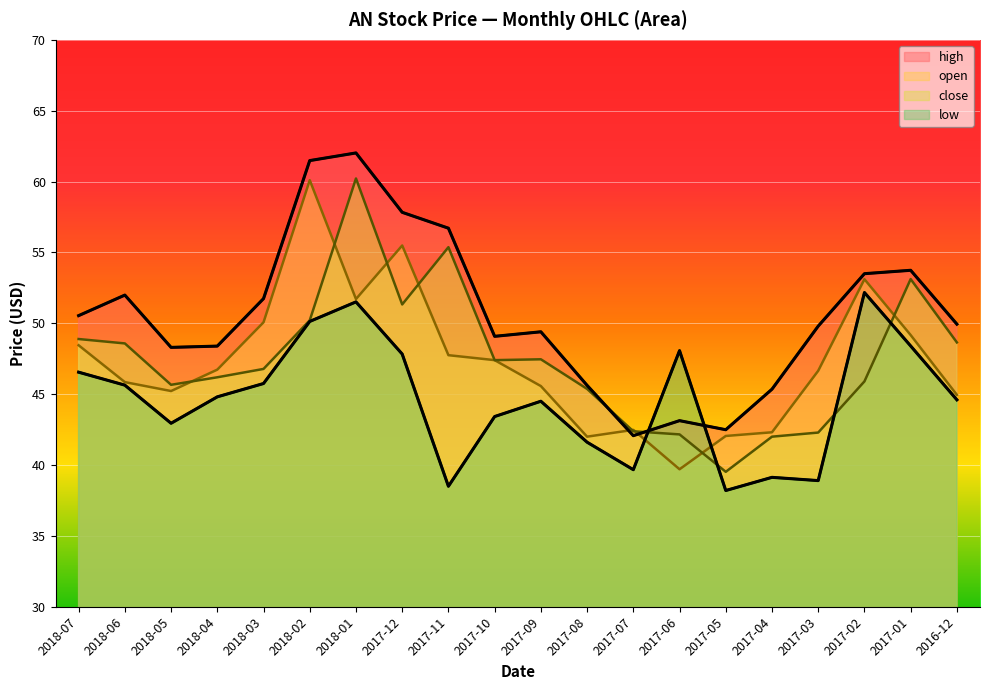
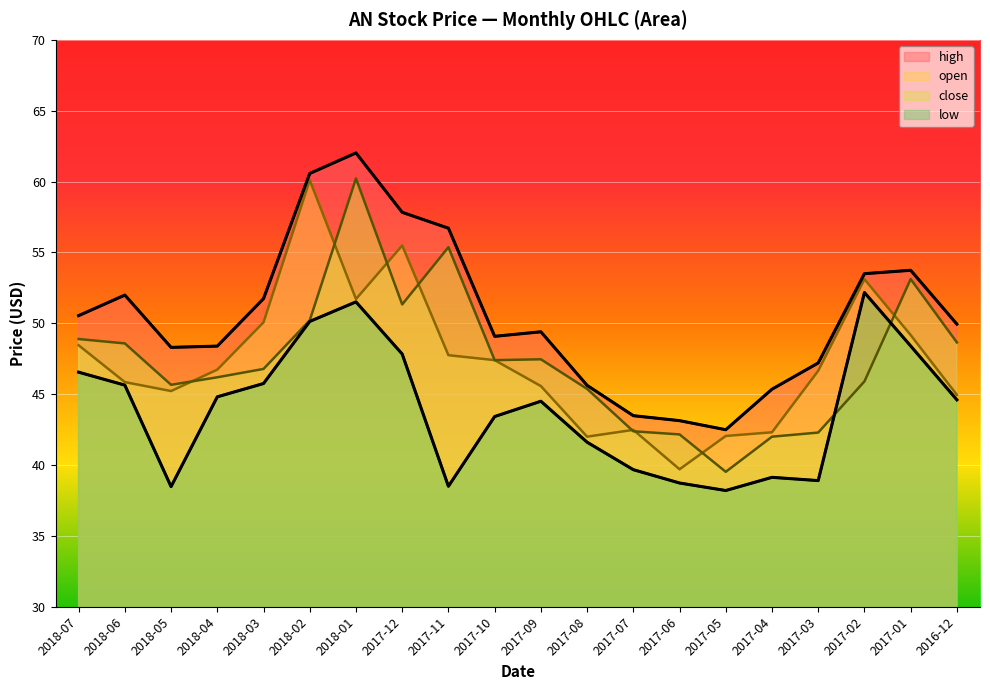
low, 2018-05: 42.9 -> 38.5
high, 2018-02: 61.5 -> 60.6
high, 2017-07: 42.1 -> 43.5
low, 2017-06: 48.1 -> 38.7
high, 2017-03: 49.8 -> 47.2
